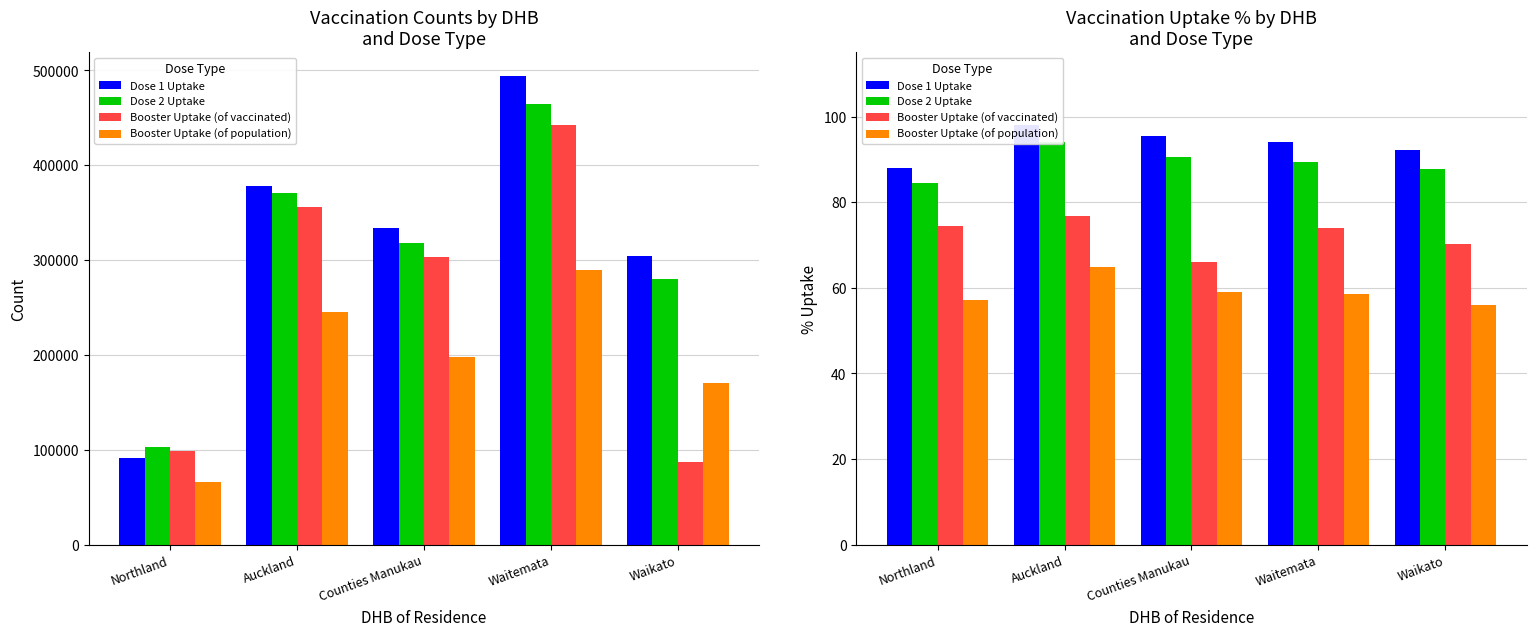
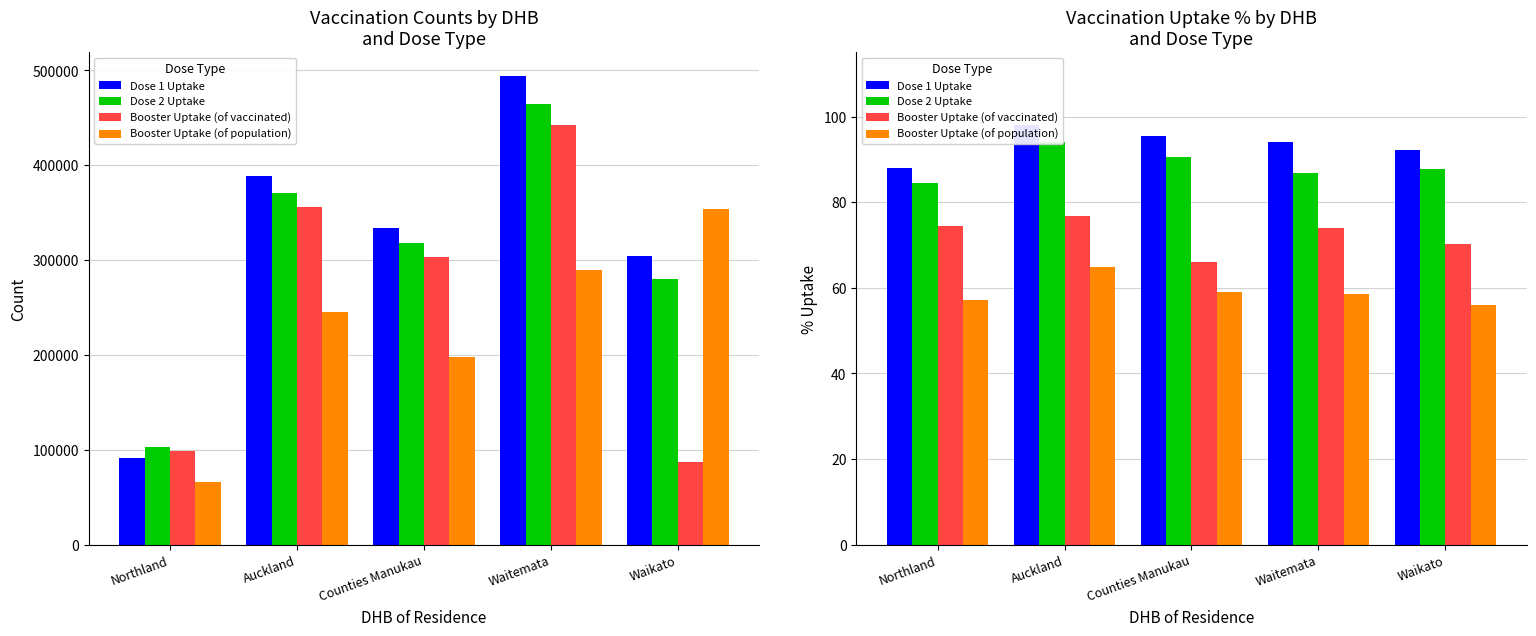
Vaccination Counts by DHB and Dose Type, Dose 1 Uptake, Auckland: 380000 -> 390000
Vaccination Counts by DHB and Dose Type, Booster Uptake (of population), Waikato: 170000 -> 350000
Vaccination Uptake % by DHB and Dose Type, Dose 2 Uptake, Waitemata: 89 -> 87
